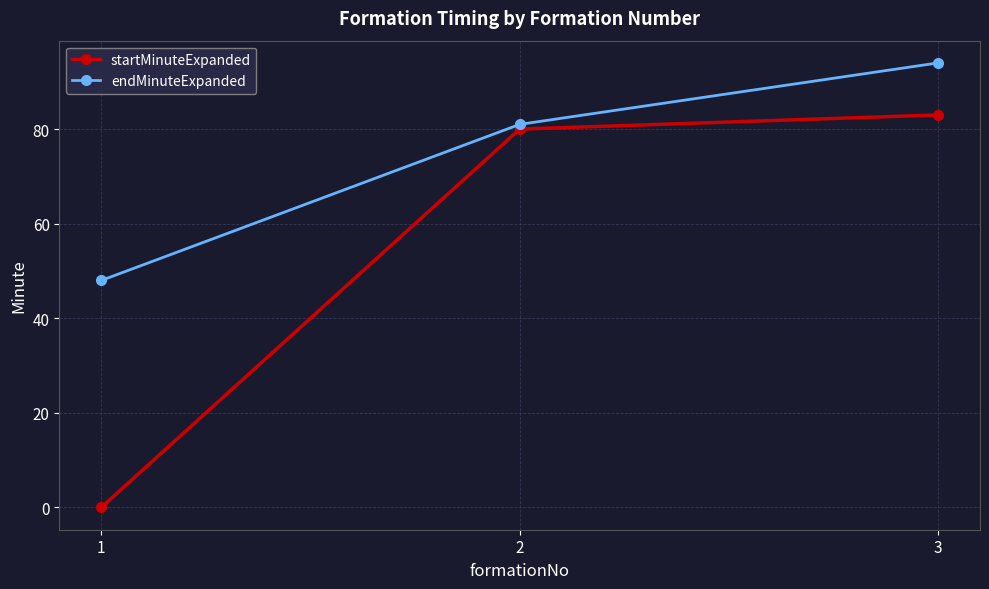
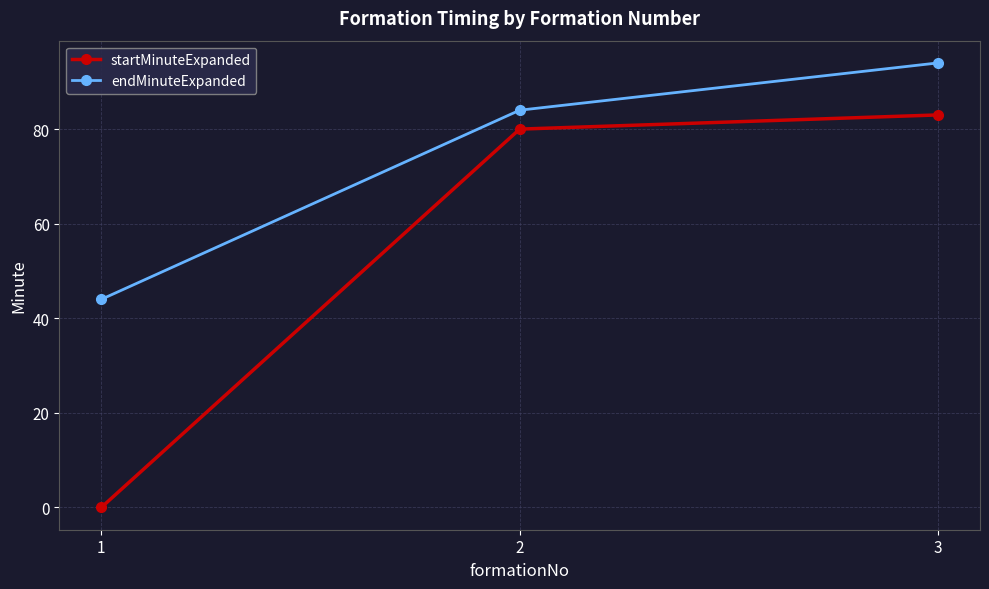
endMinuteExpanded, 1: 48 -> 44
endMinuteExpanded, 2: 81 -> 84
